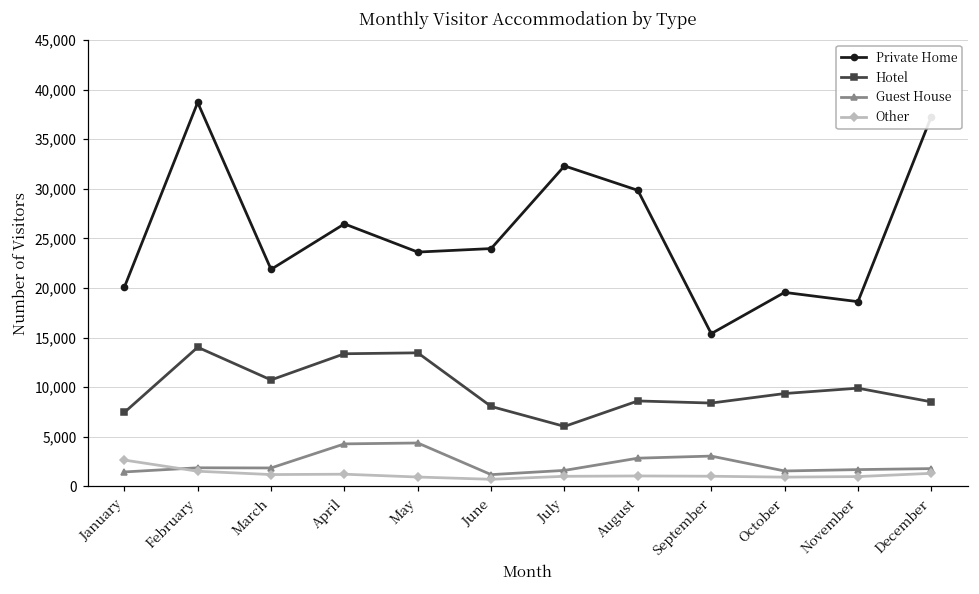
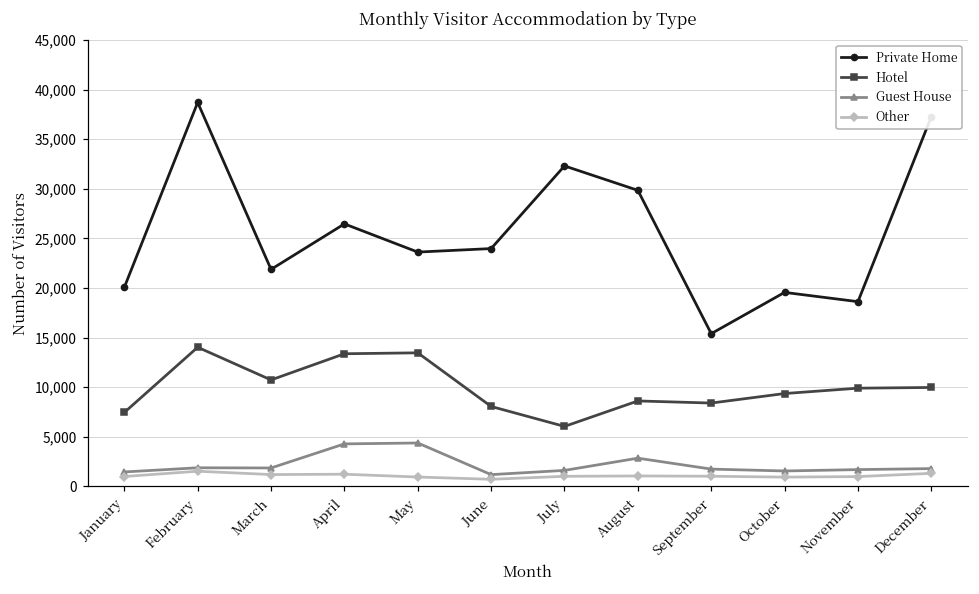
Other, January: 3,000 -> 1,000
Guest House, September: 3,000 -> 2,000
Hotel, December: 9,000 -> 10,000
